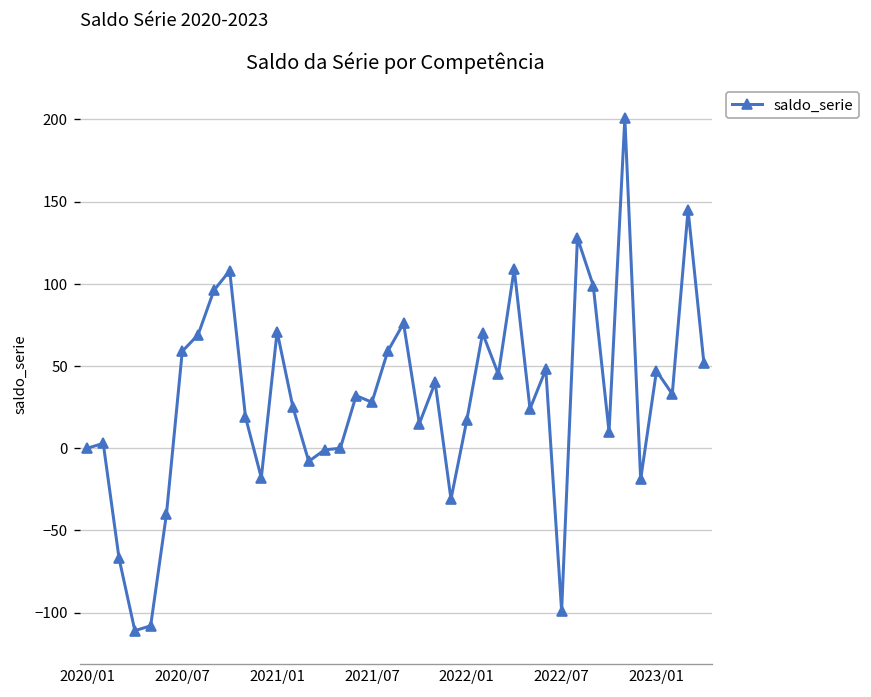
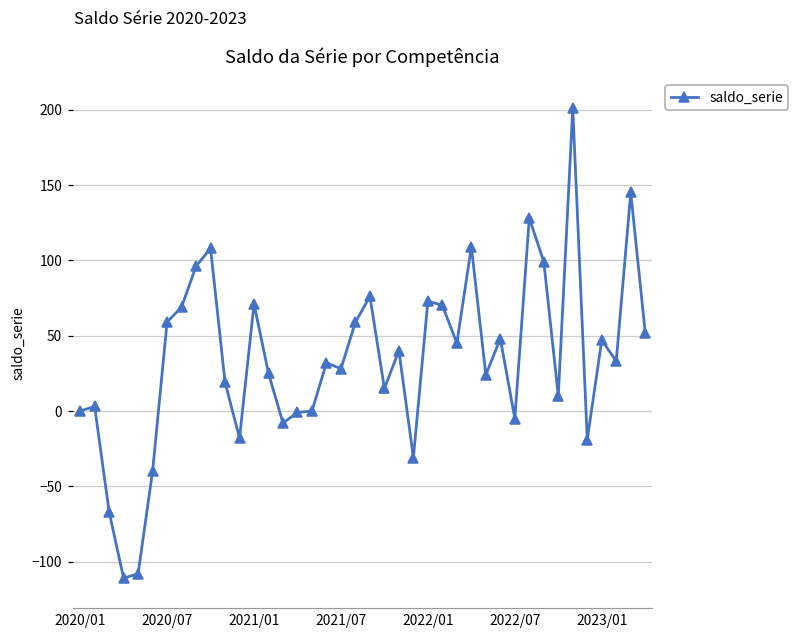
2022/01: 17 -> 73
2022/07: -99 -> -5
